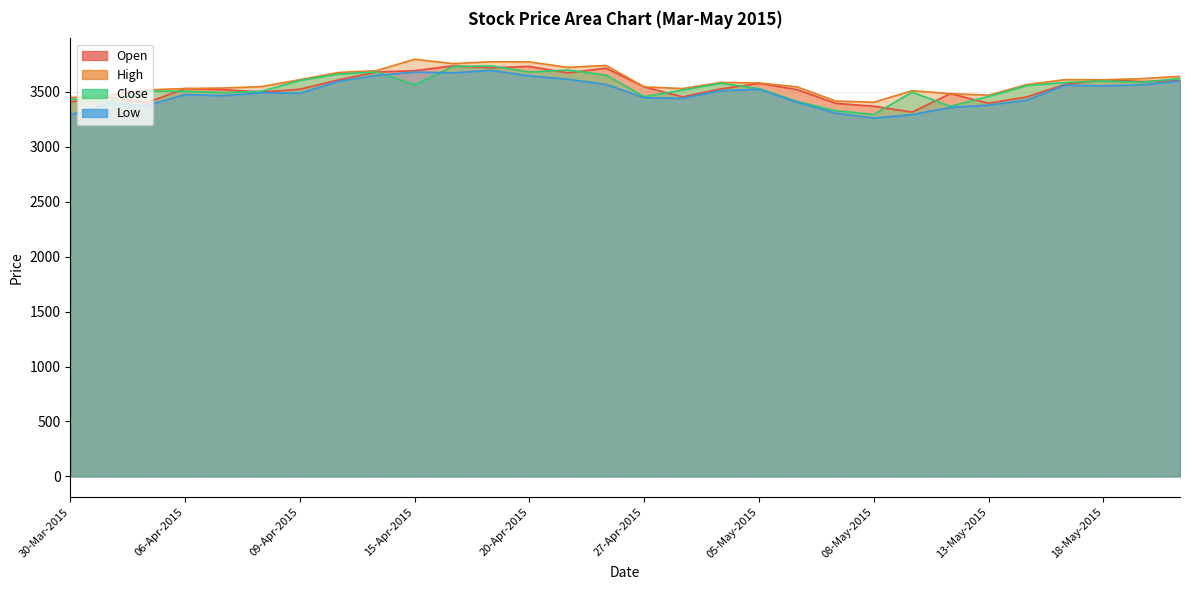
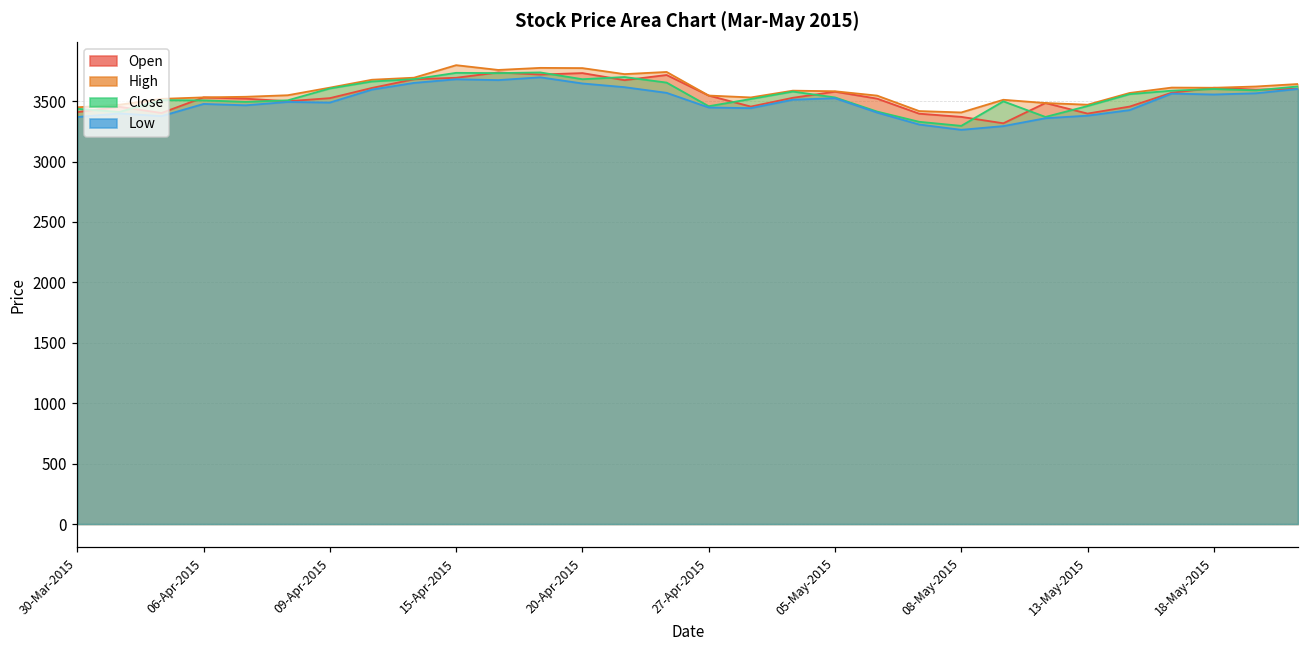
Low, 30-Mar-2015: 3290 -> 3370
Close, 15-Apr-2015: 3560 -> 3730
